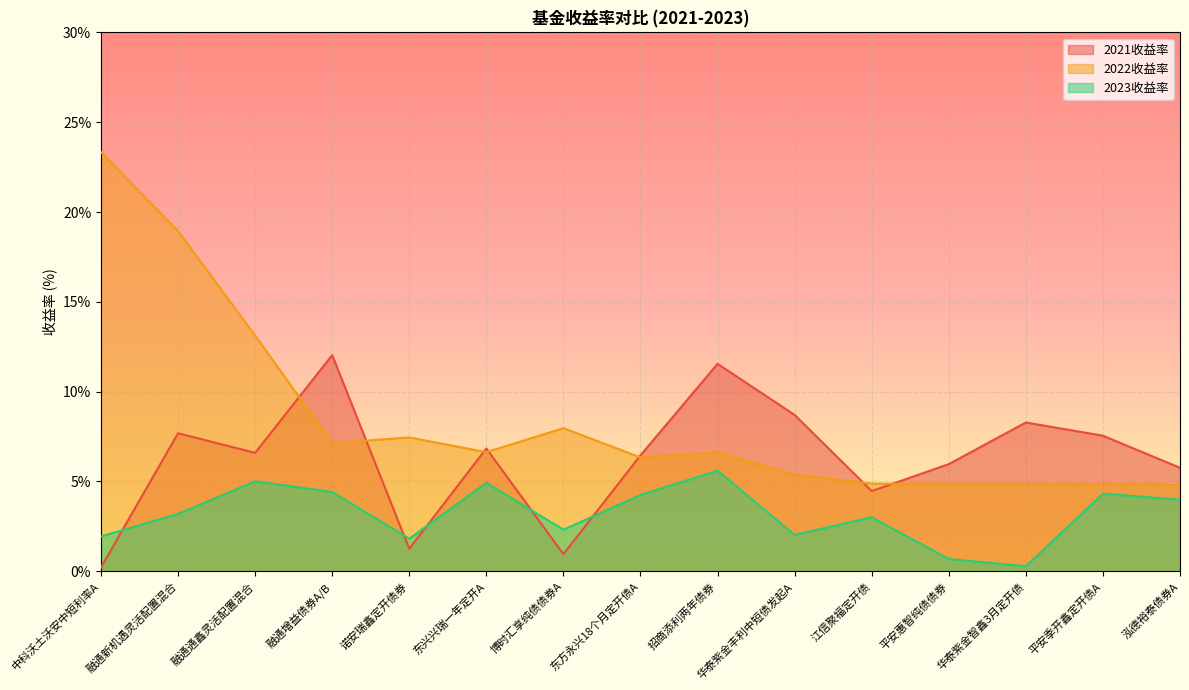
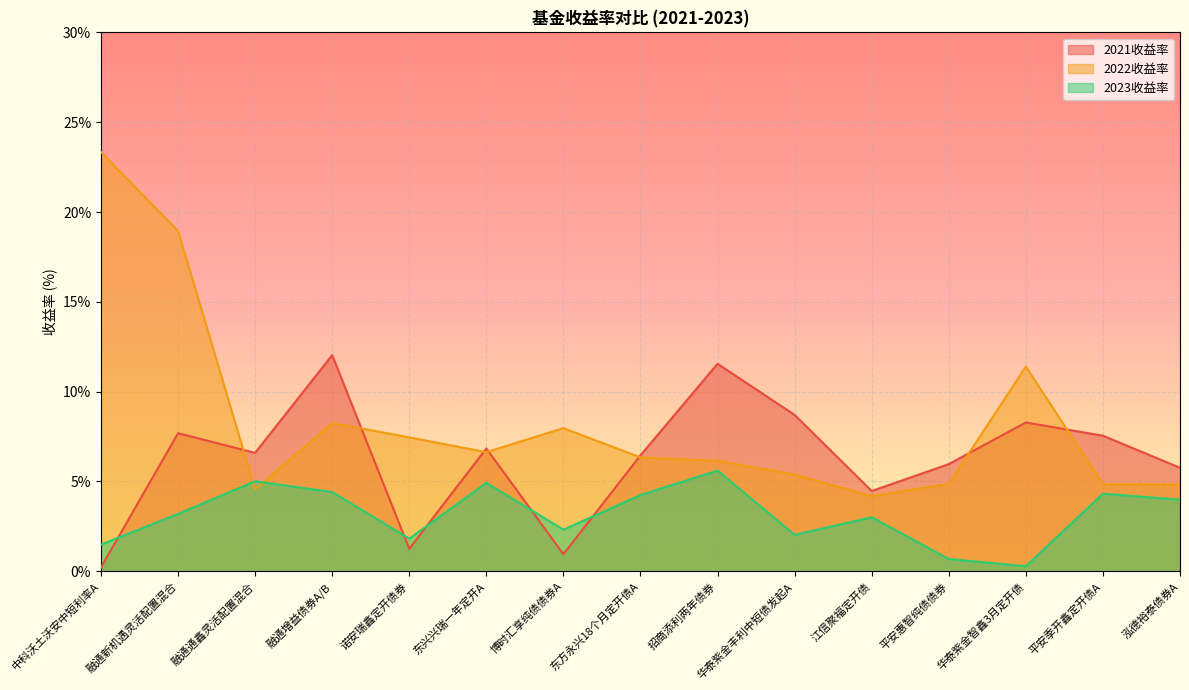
2023收益率, 中科沃土沃安中短利率A: 1.9% -> 1.5%
2022收益率, 融通通鑫灵活配置混合: 13.1% -> 4.6%
2022收益率, 融通增益债券A/B: 7.1% -> 8.3%
2022收益率, 招商添利两年债券: 6.6% -> 6.2%
2022收益率, 江信聚福定开债: 4.9% -> 4.2%
2022收益率, 华泰紫金智鑫3月定开债: 4.9% -> 11.4%
